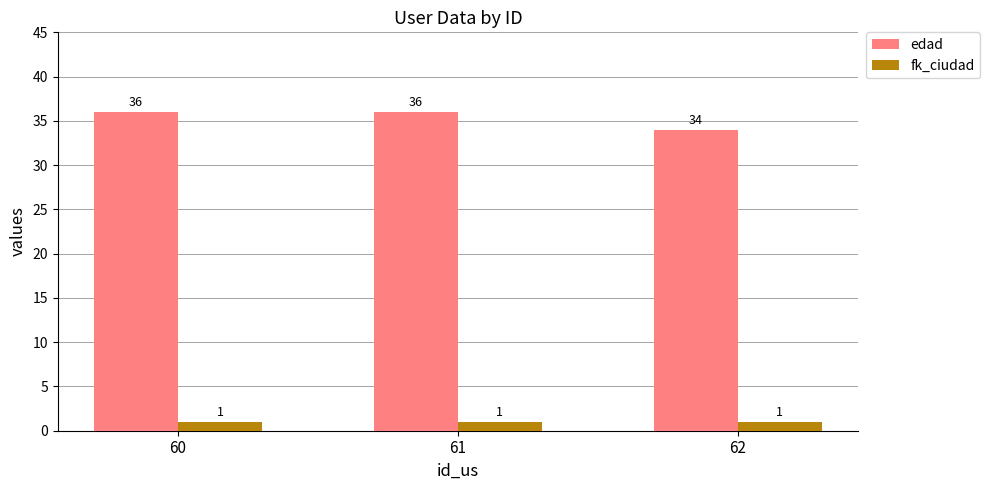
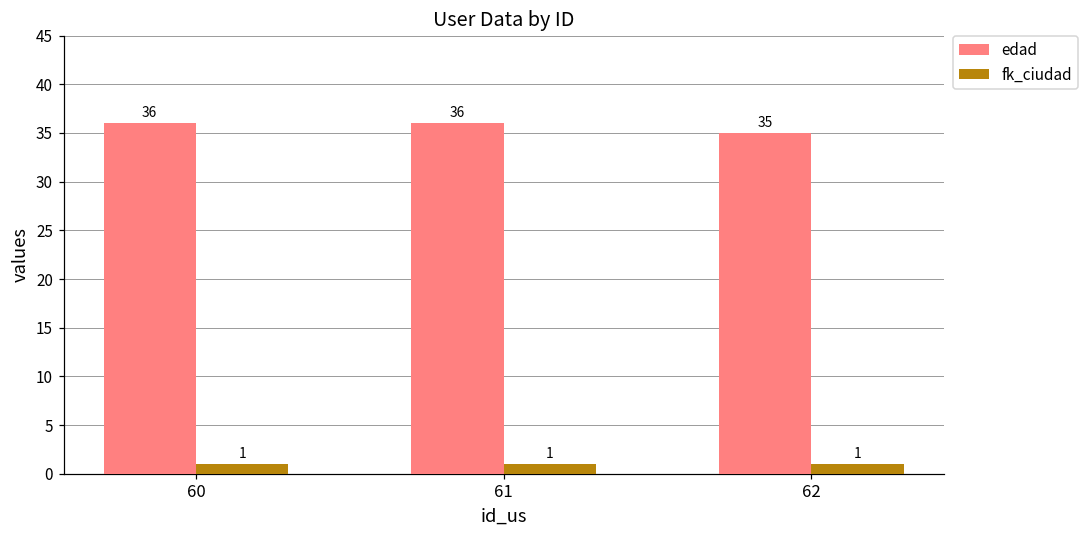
edad, 62: 34 -> 35
